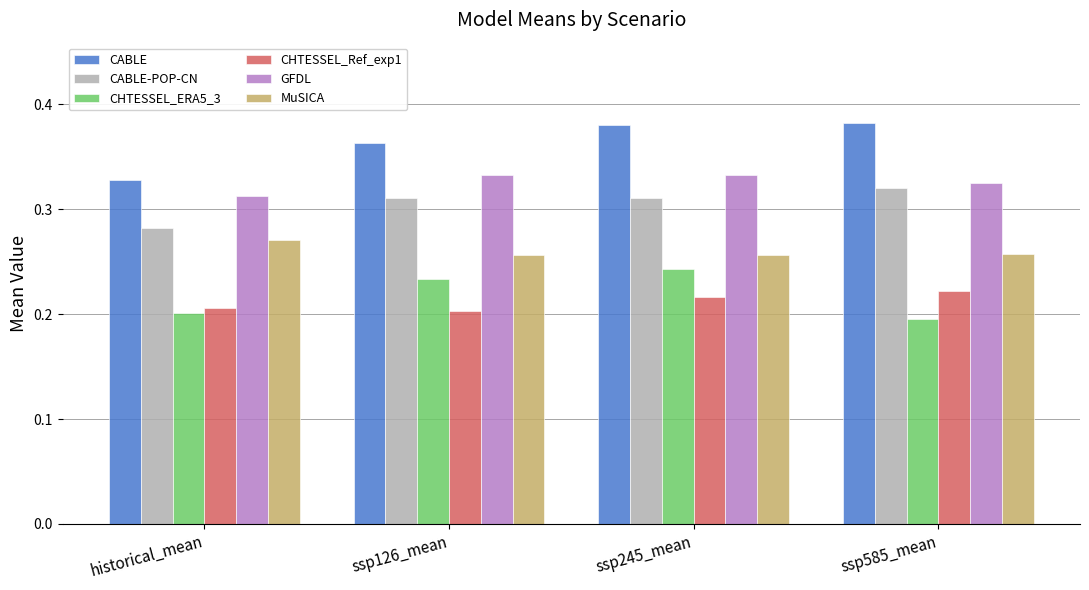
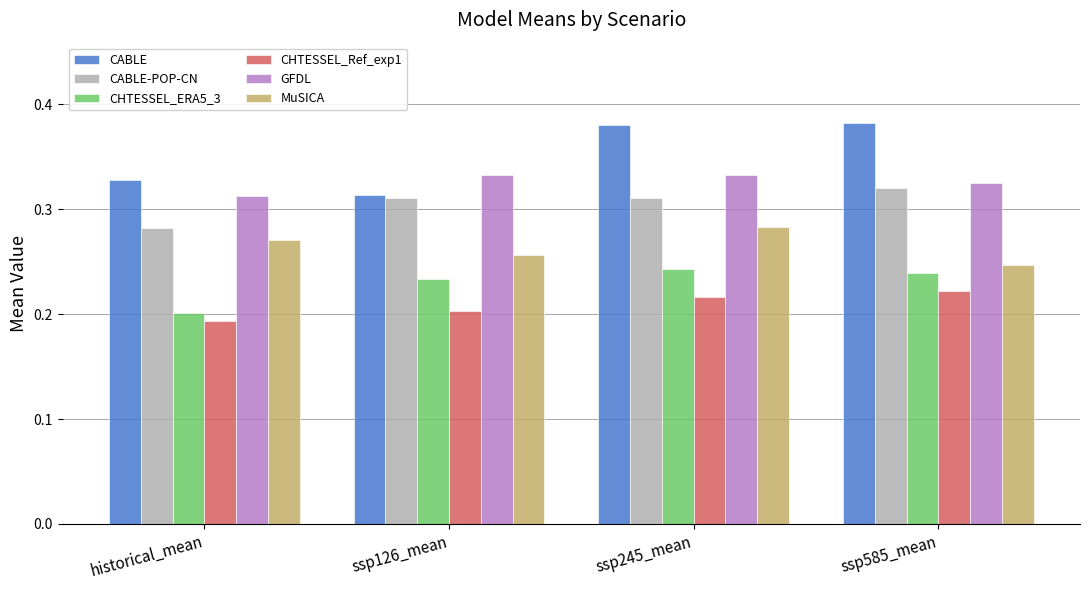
CHTESSEL_Ref_exp1, historical_mean: 0.206 -> 0.193
CABLE, ssp126_mean: 0.363 -> 0.314
MuSICA, ssp245_mean: 0.257 -> 0.283
CHTESSEL_ERA5_3, ssp585_mean: 0.195 -> 0.239
MuSICA, ssp585_mean: 0.257 -> 0.247
